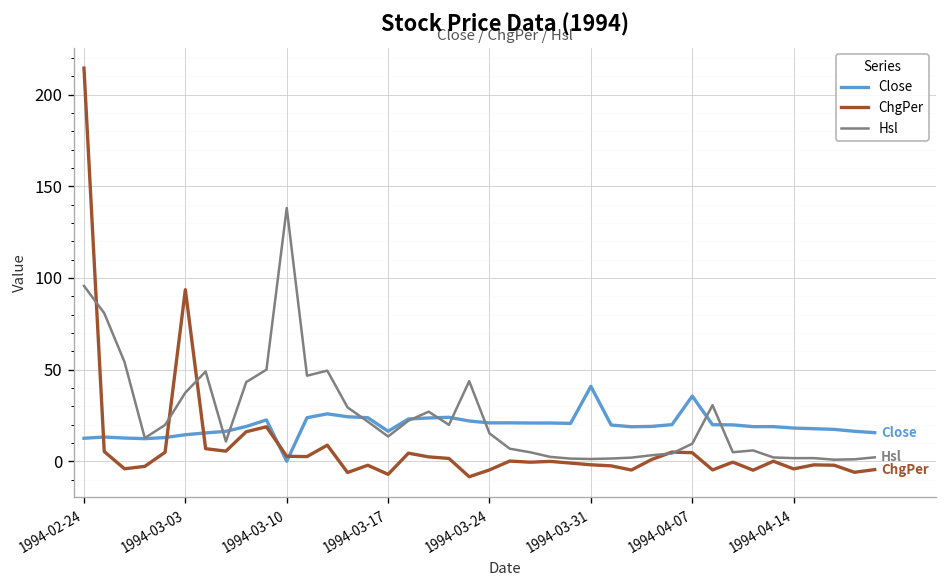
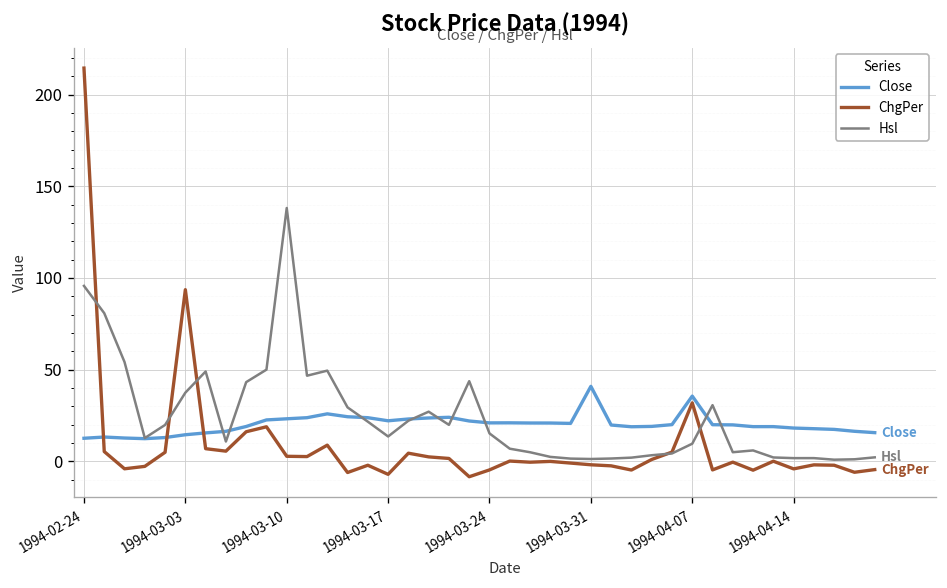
Close, 1994-03-10: 0 -> 23
Close, 1994-03-17: 16 -> 22
ChgPer, 1994-04-07: 5 -> 32
